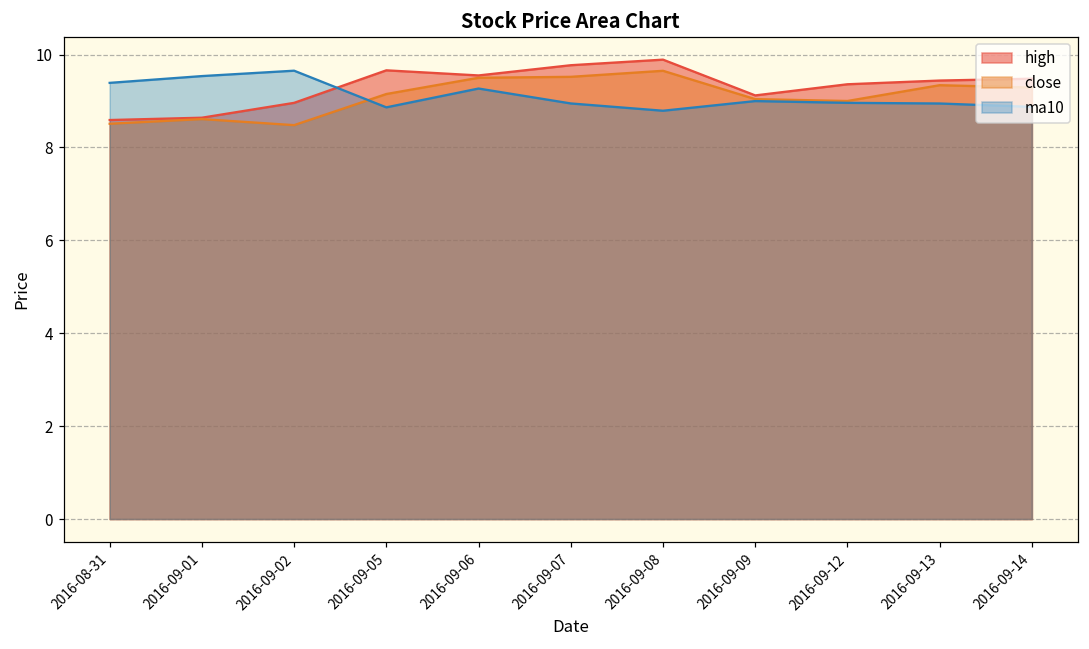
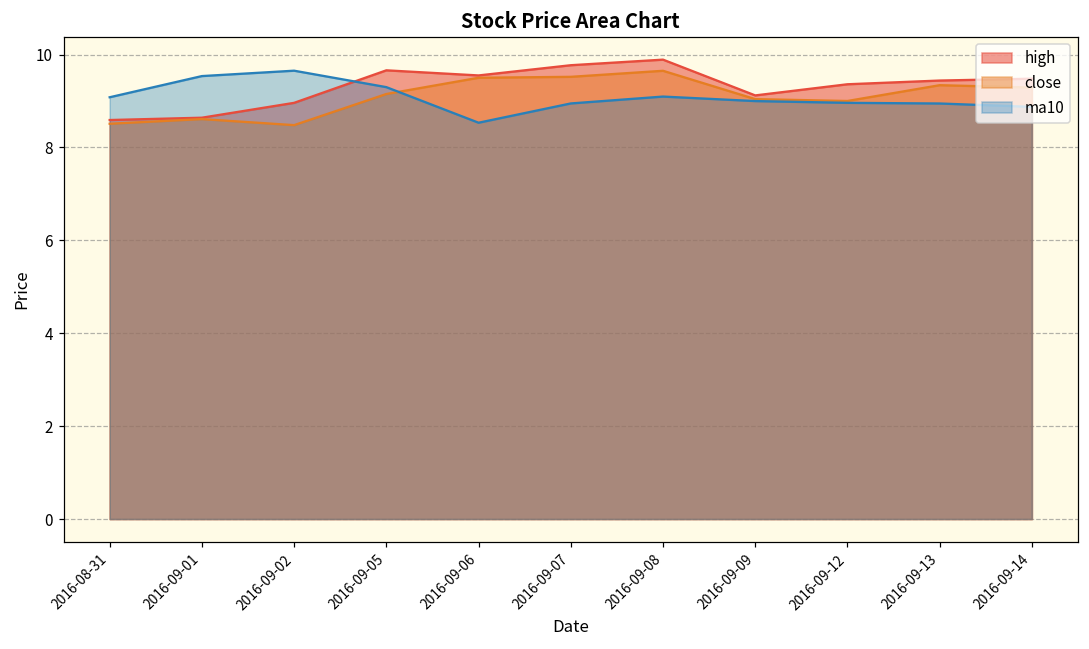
ma10, 2016-08-31: 9.4 -> 9.1
ma10, 2016-09-05: 8.9 -> 9.3
ma10, 2016-09-06: 9.3 -> 8.5
ma10, 2016-09-08: 8.8 -> 9.1
